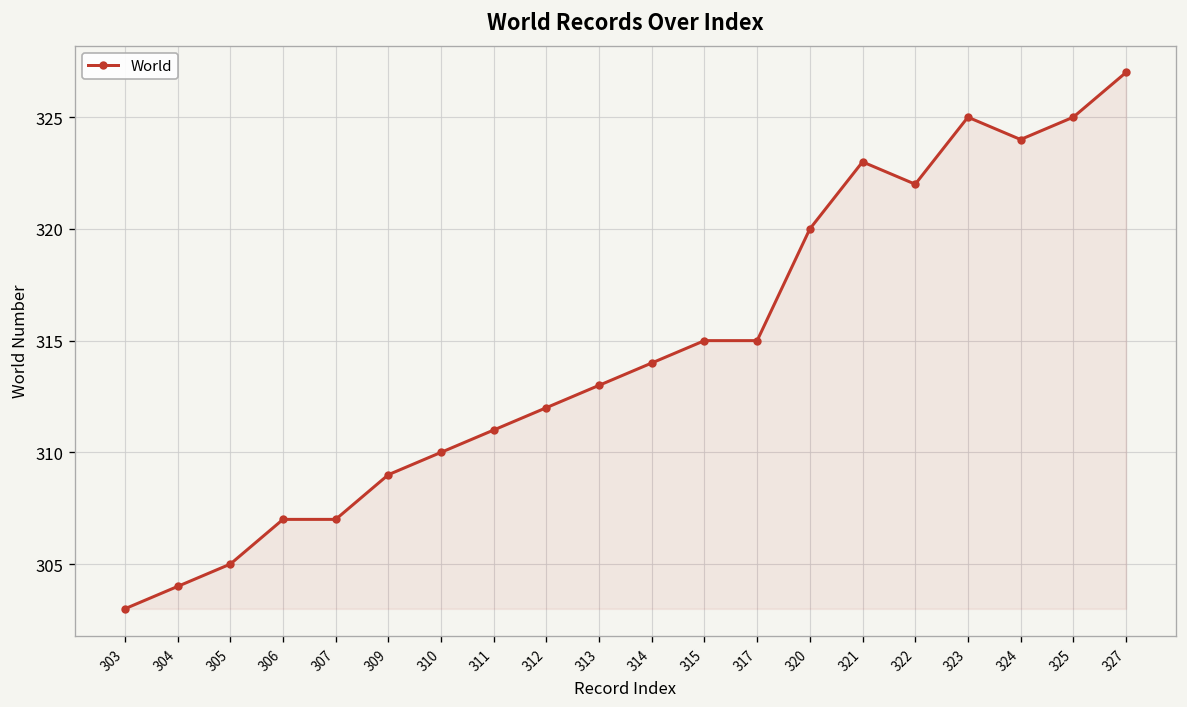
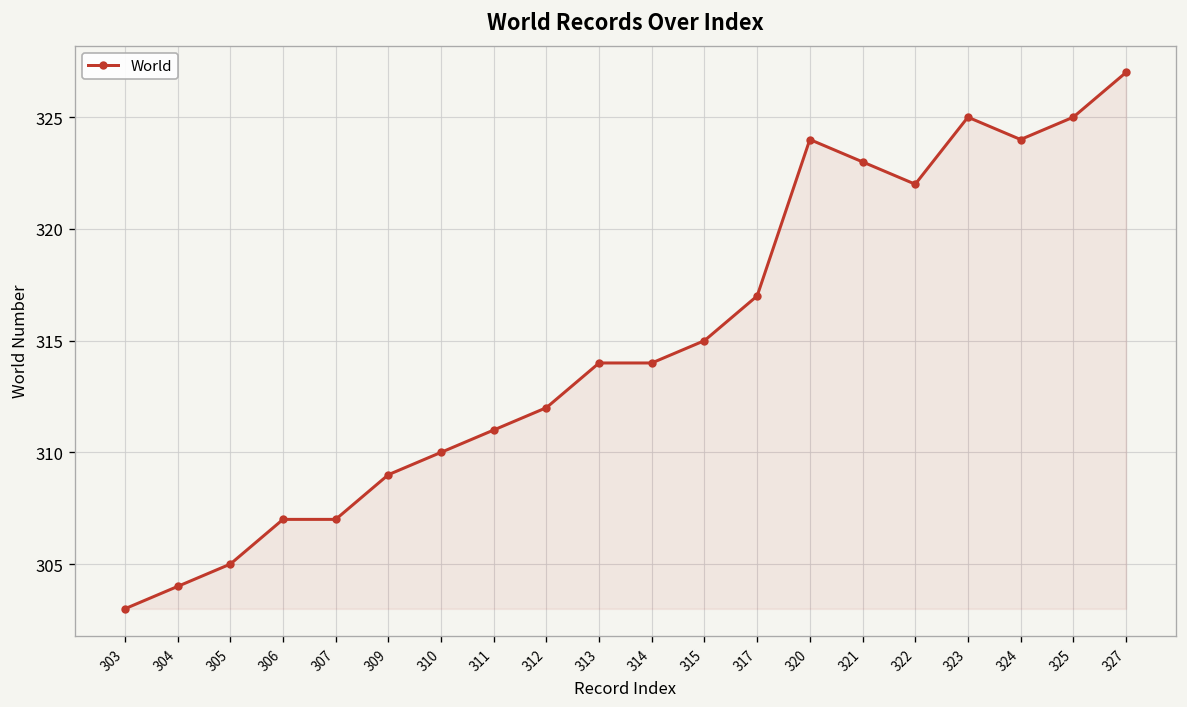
313: 313 -> 314
317: 315 -> 317
320: 320 -> 324
